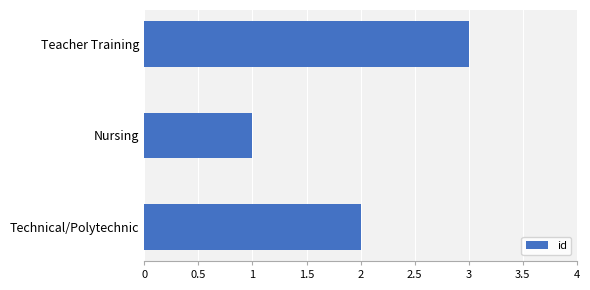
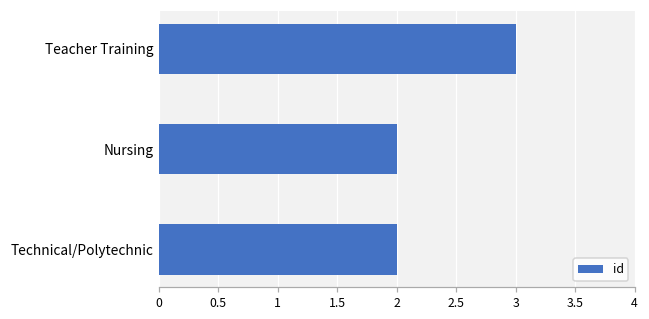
Nursing: 1 -> 2
